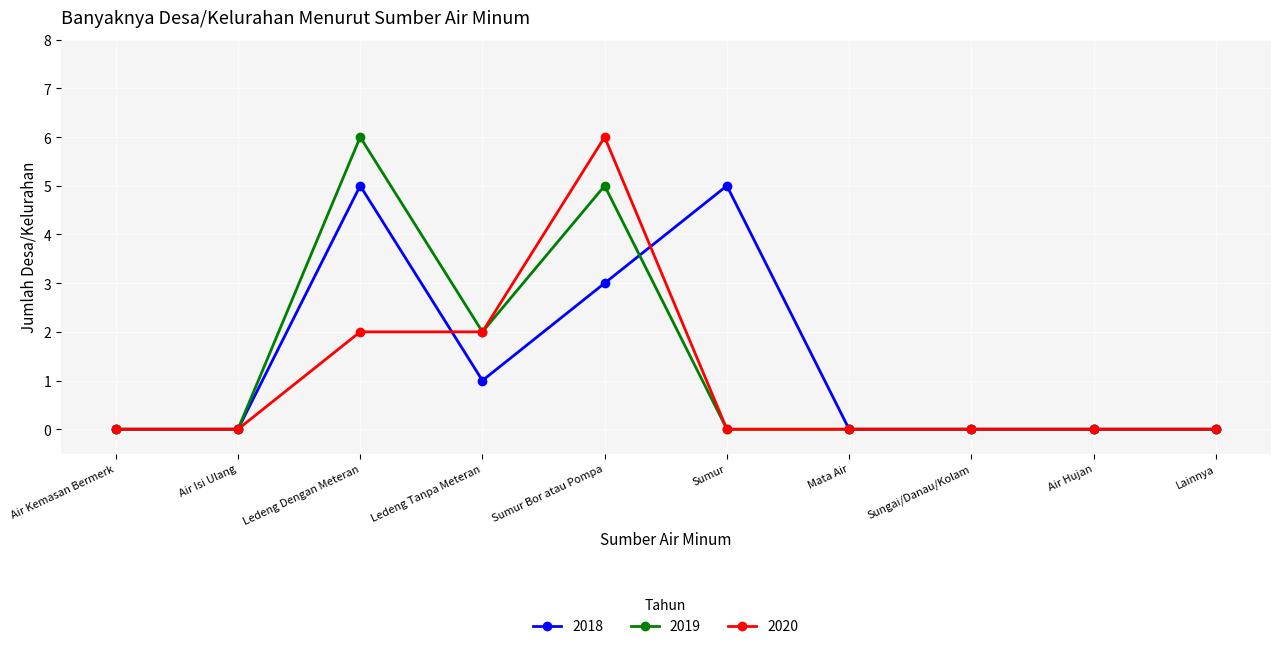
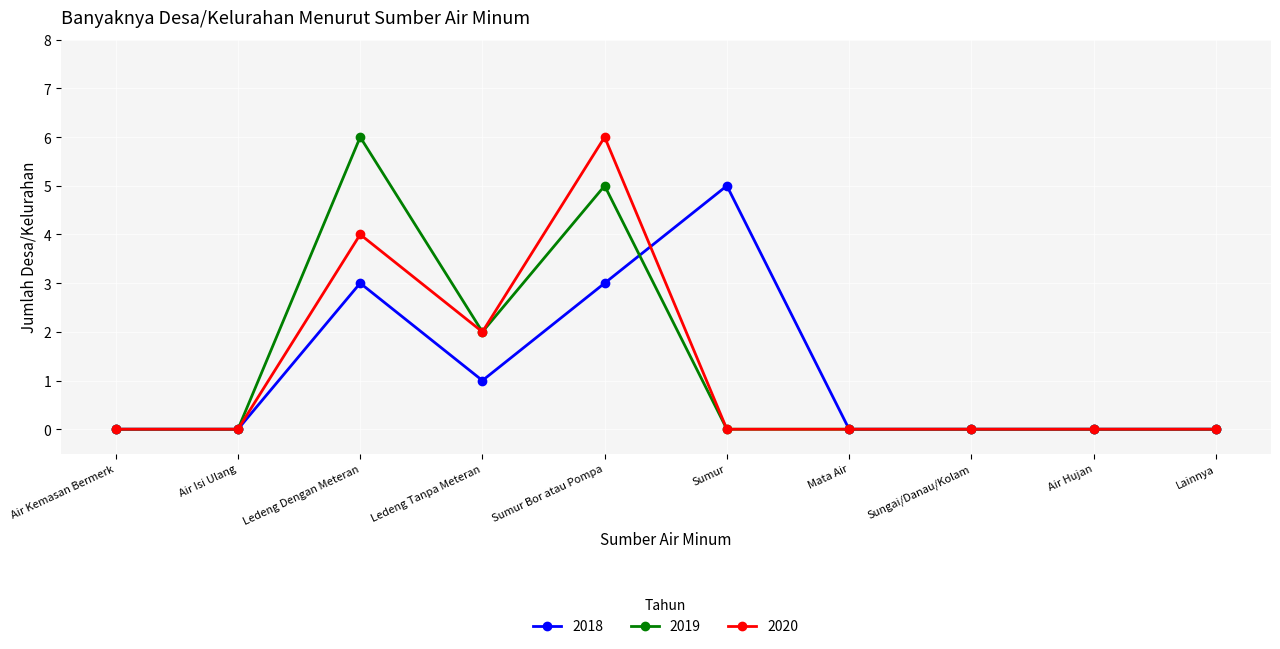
2018, Ledeng Dengan Meteran: 5 -> 3
2020, Ledeng Dengan Meteran: 2 -> 4
